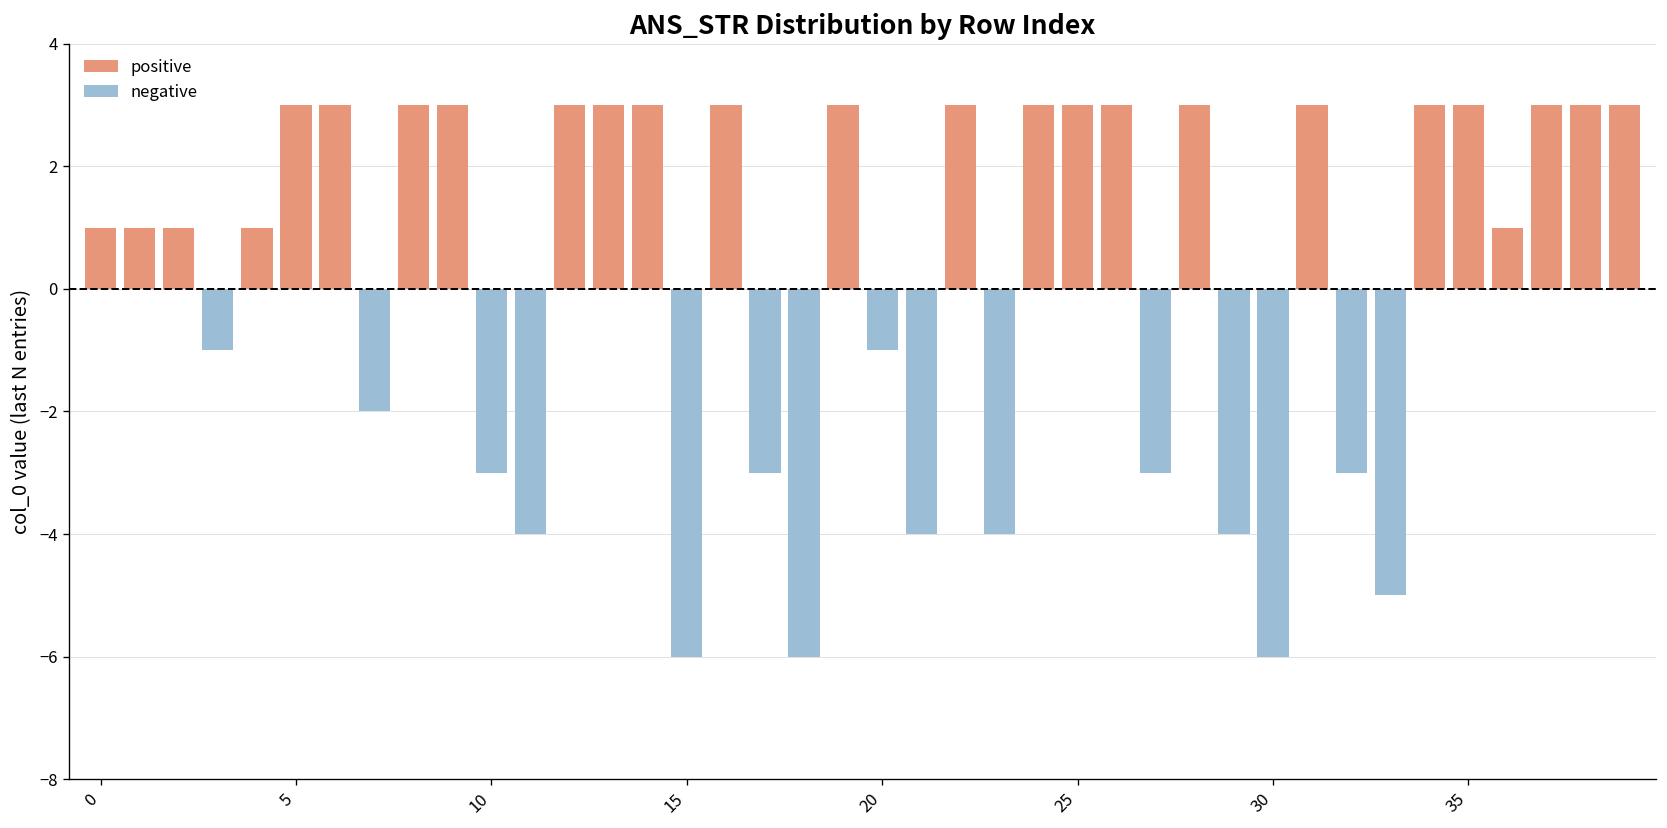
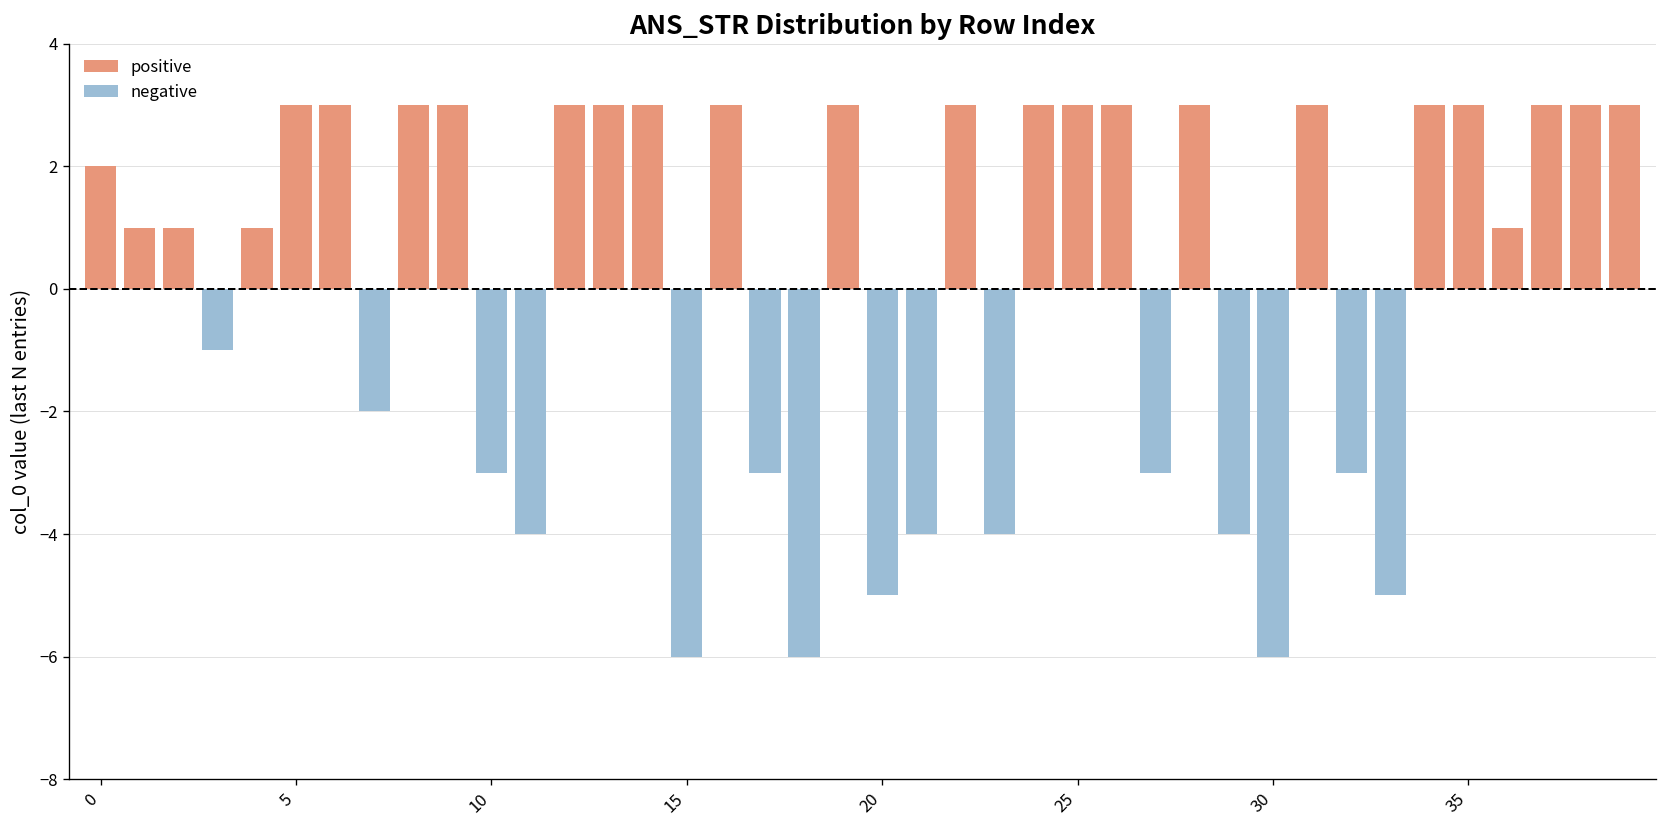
positive, 0: 1 -> 2
negative, 20: -1 -> -5
